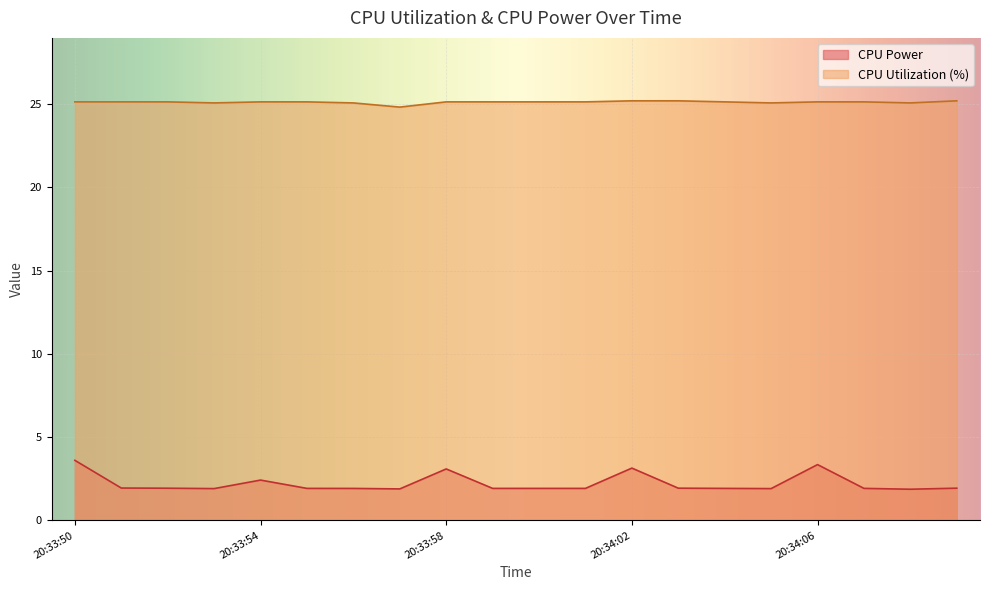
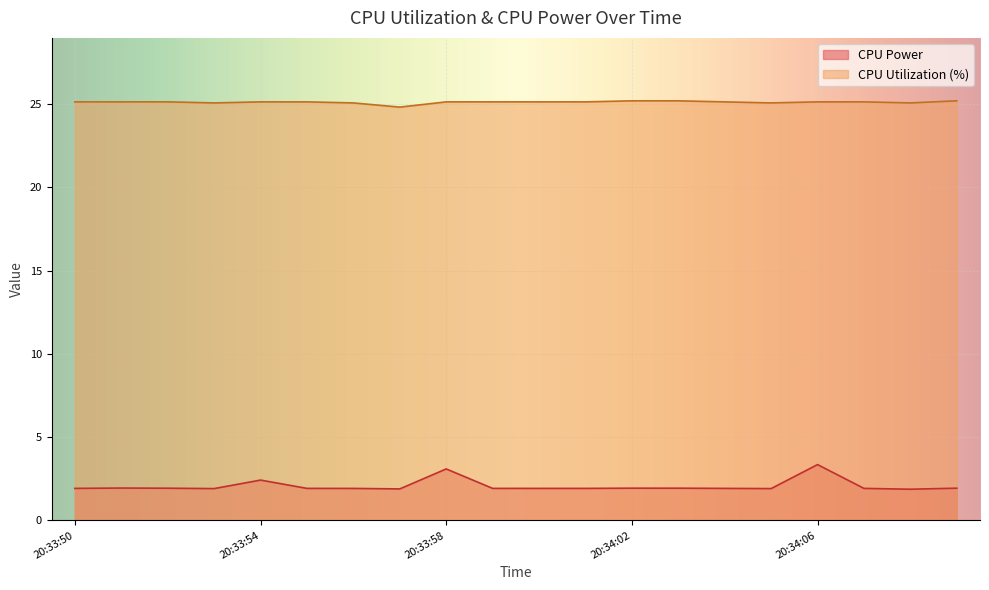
CPU Power, 20:33:50: 3.6 -> 1.9
CPU Power, 20:34:02: 3.1 -> 1.9
